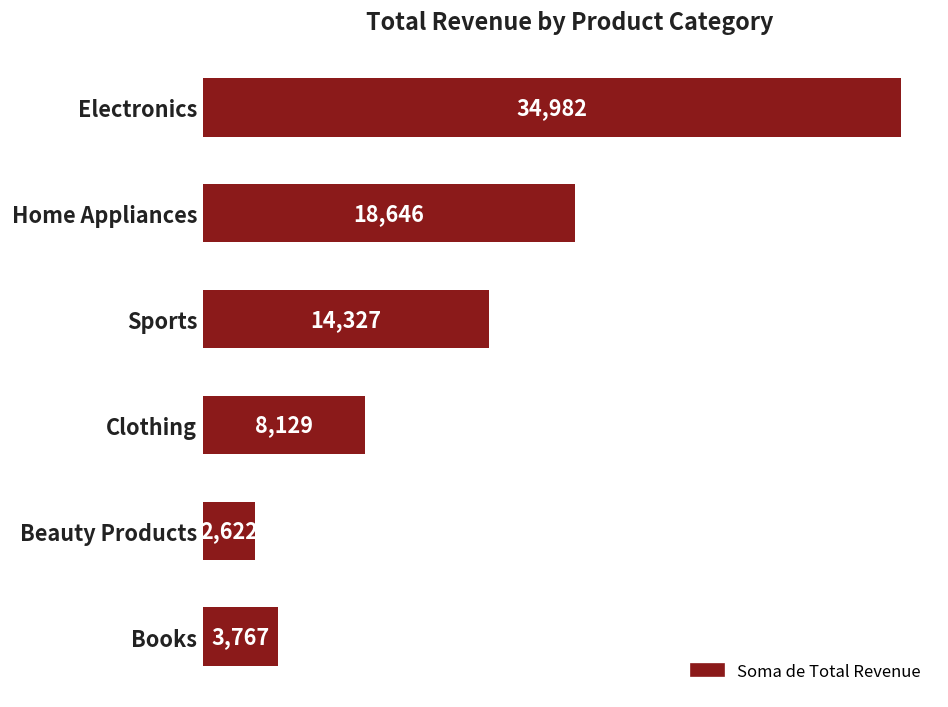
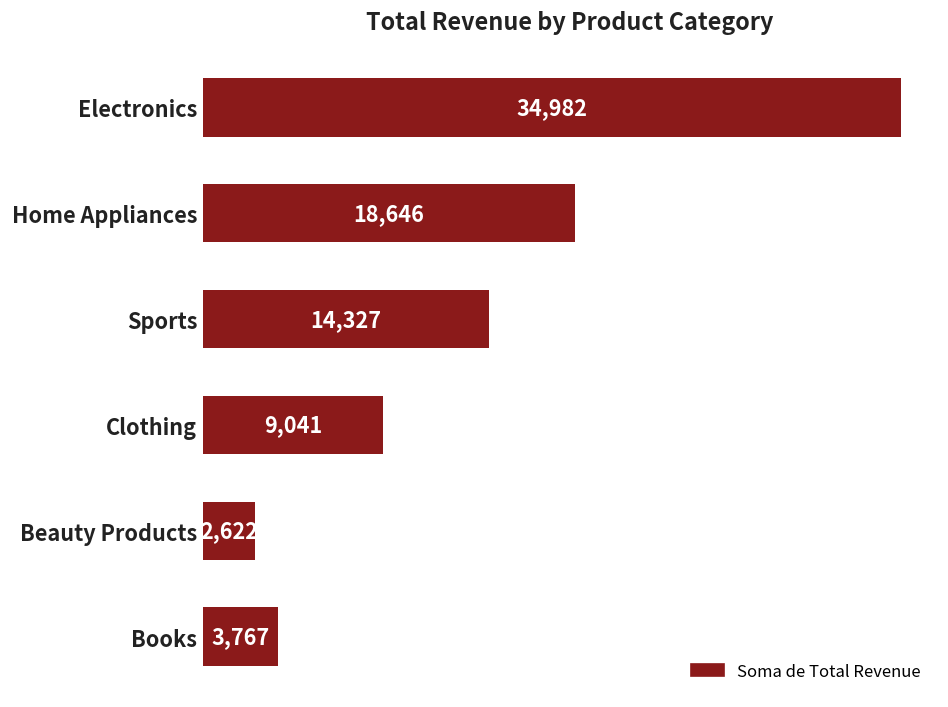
Clothing: 8,129 -> 9,041
